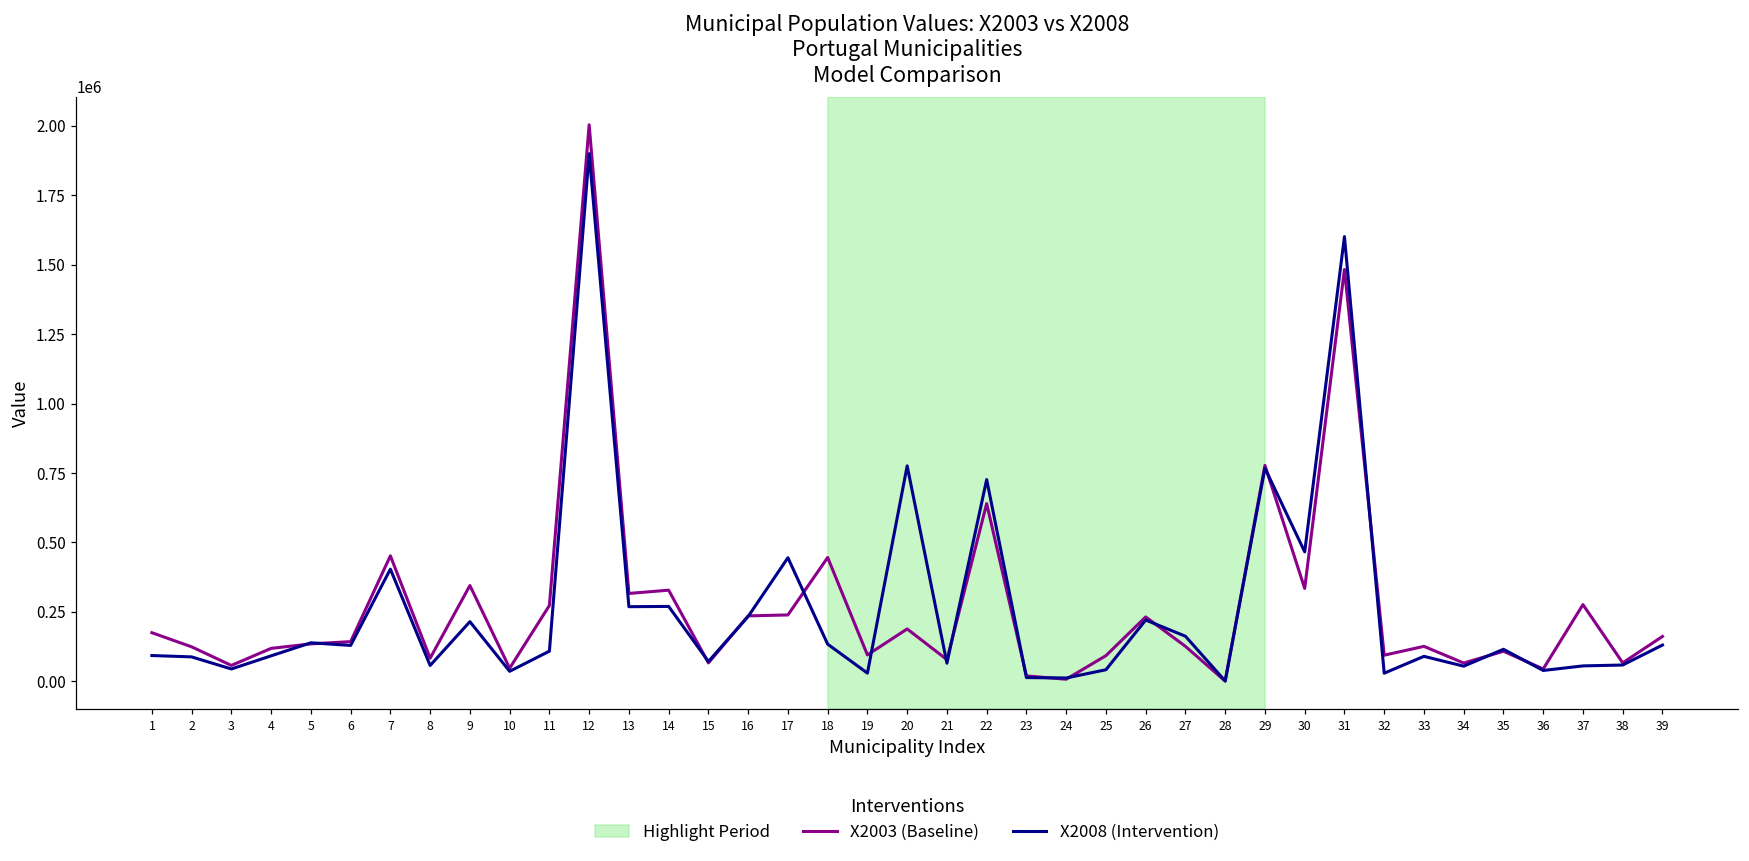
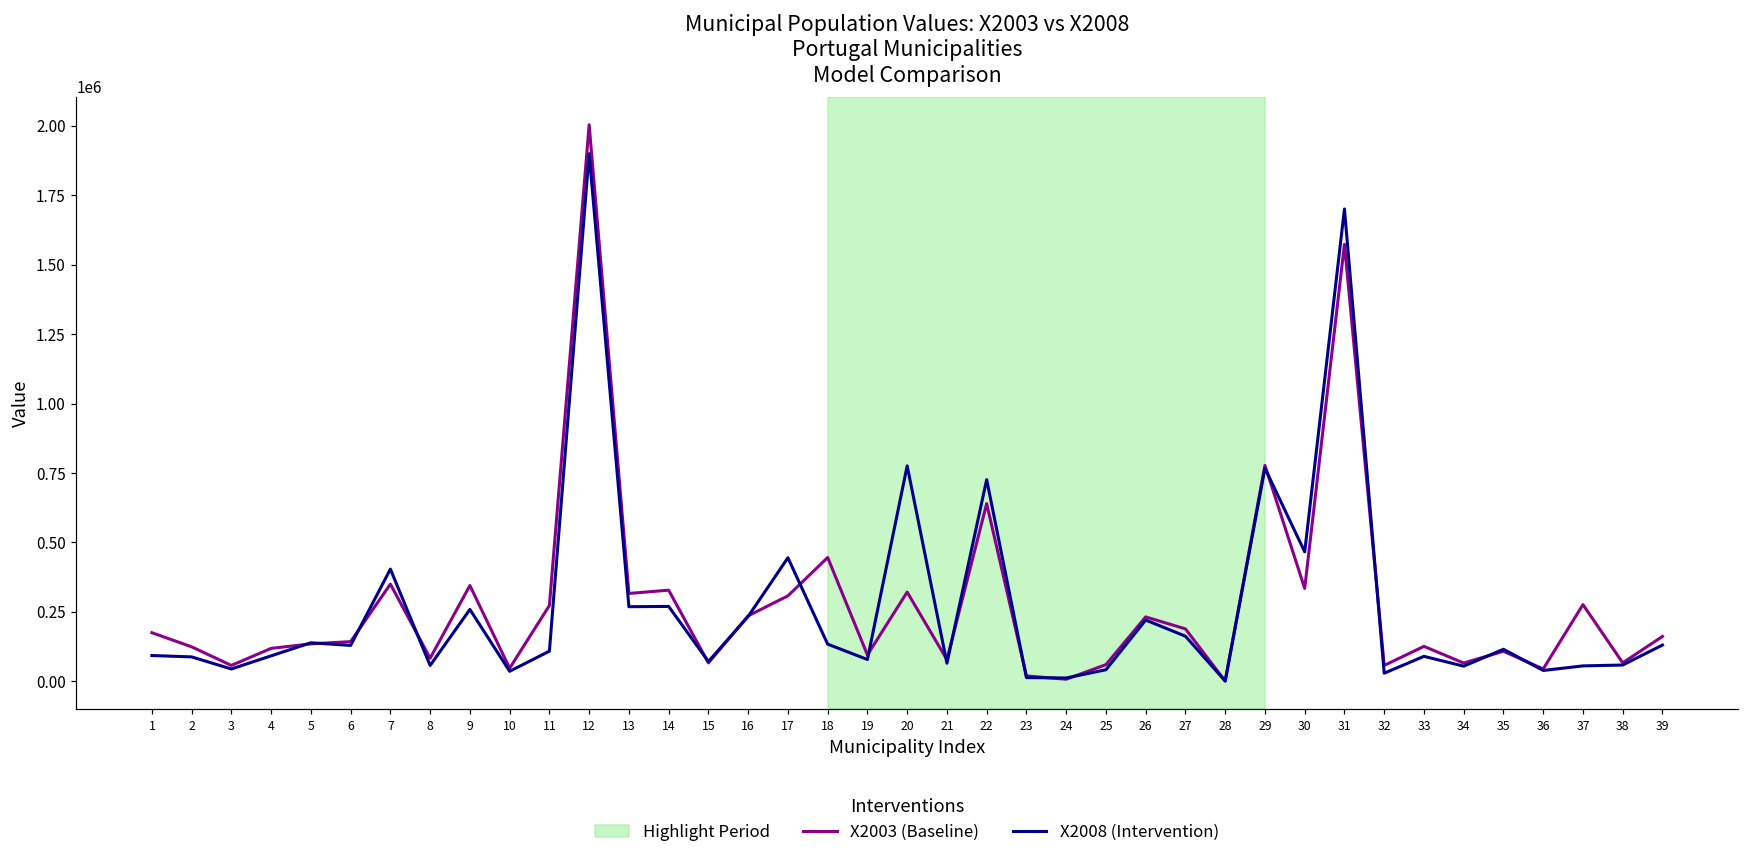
X2003 (Baseline), 7: 450000 -> 350000
X2008 (Intervention), 9: 210000 -> 260000
X2003 (Baseline), 17: 240000 -> 310000
X2008 (Intervention), 19: 30000 -> 80000
X2003 (Baseline), 20: 190000 -> 320000
X2003 (Baseline), 25: 90000 -> 60000
X2003 (Baseline), 27: 130000 -> 190000
X2003 (Baseline), 31: 1480000 -> 1570000
X2008 (Intervention), 31: 1600000 -> 1700000
X2003 (Baseline), 32: 90000 -> 60000
